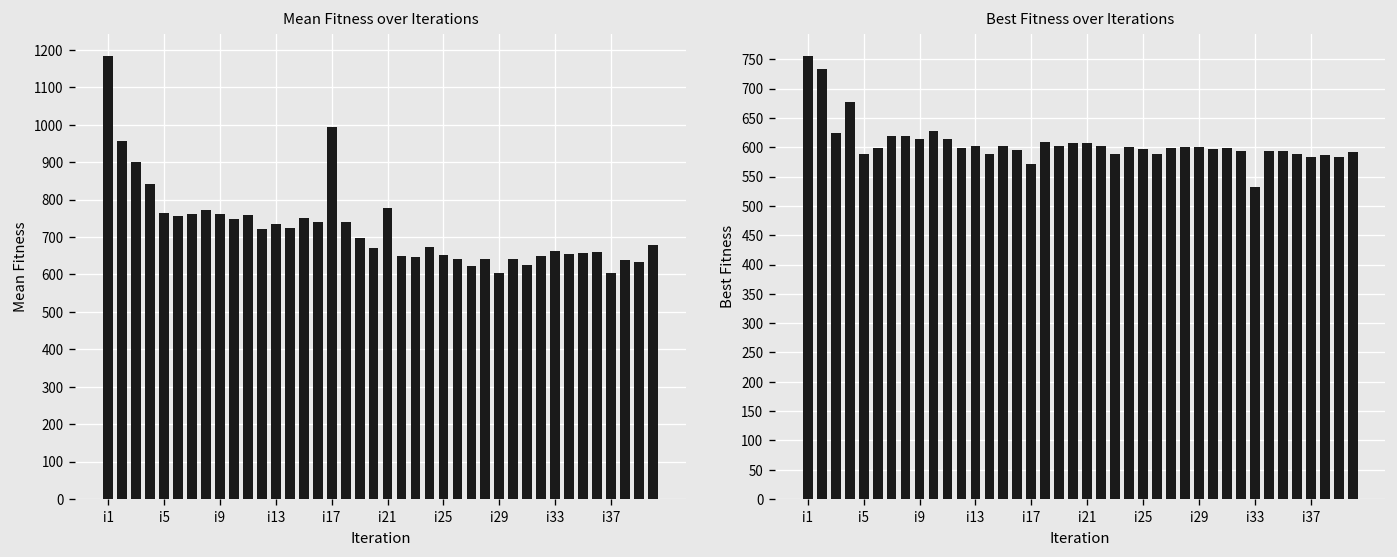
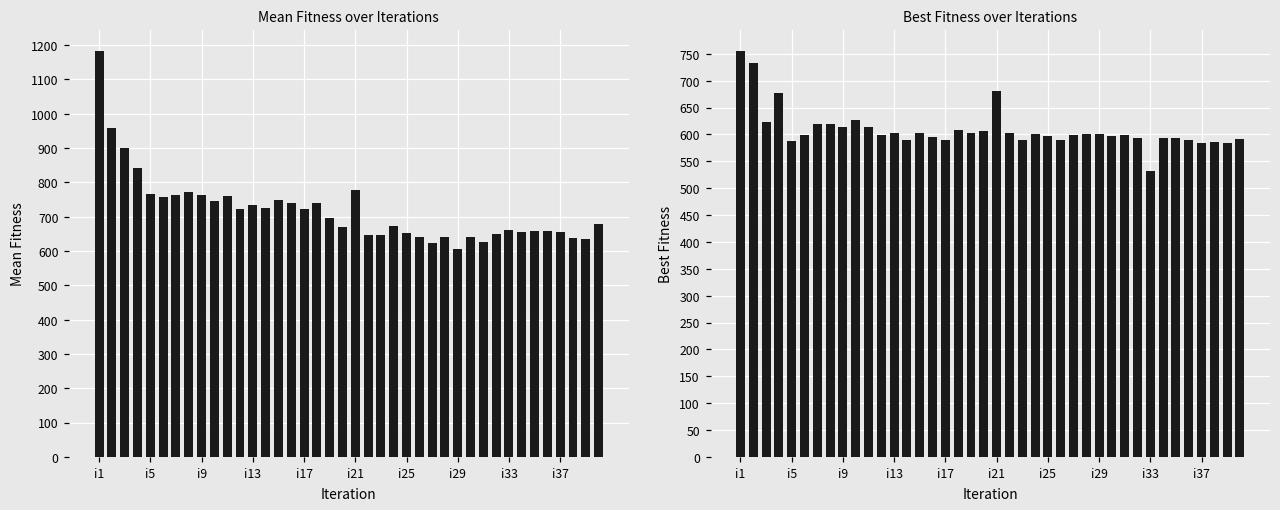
Mean Fitness over Iterations, i17: 990 -> 720
Mean Fitness over Iterations, i37: 600 -> 650
Best Fitness over Iterations, i17: 570 -> 590
Best Fitness over Iterations, i21: 610 -> 680
